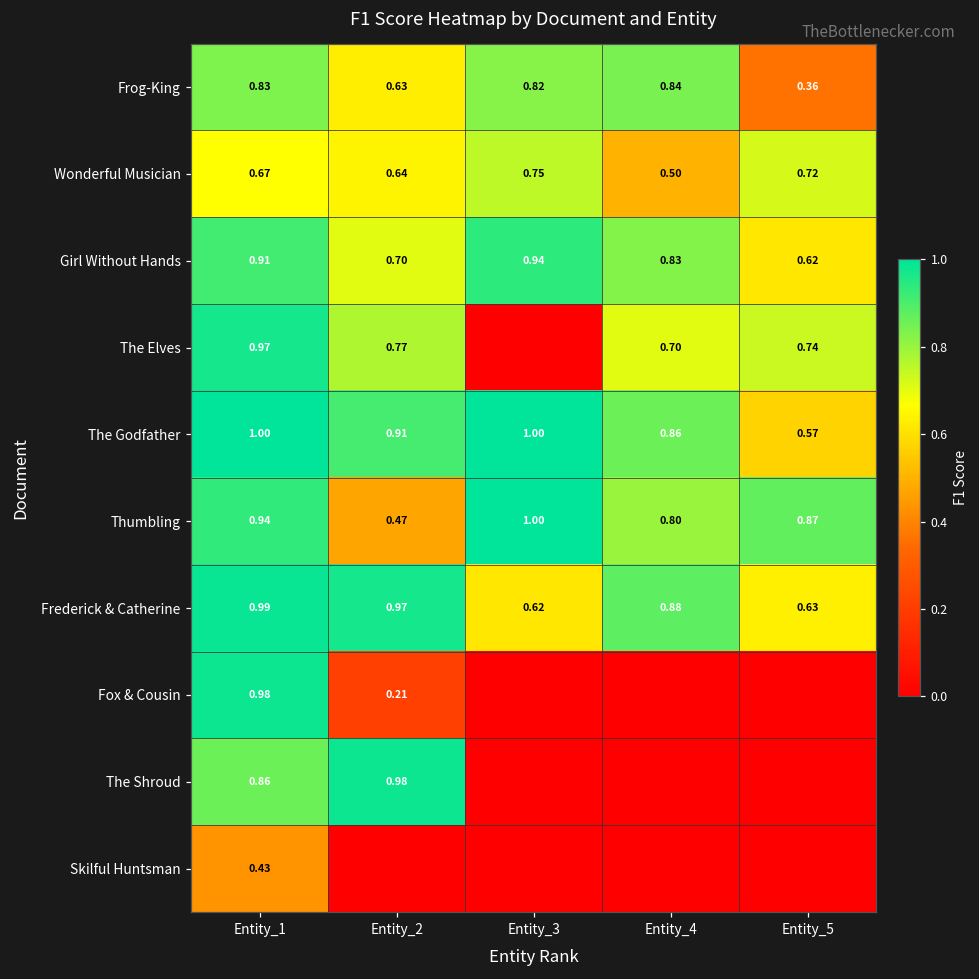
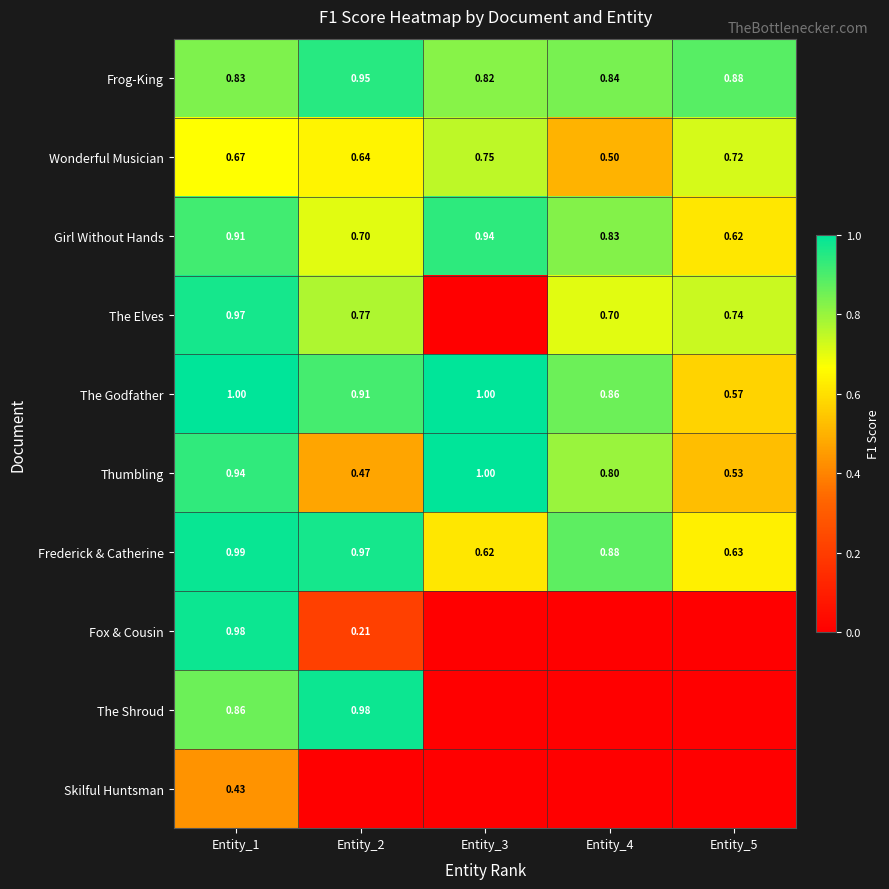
Frog-King, Entity_2: 0.63 -> 0.95
Frog-King, Entity_5: 0.36 -> 0.88
Thumbling, Entity_5: 0.87 -> 0.53
